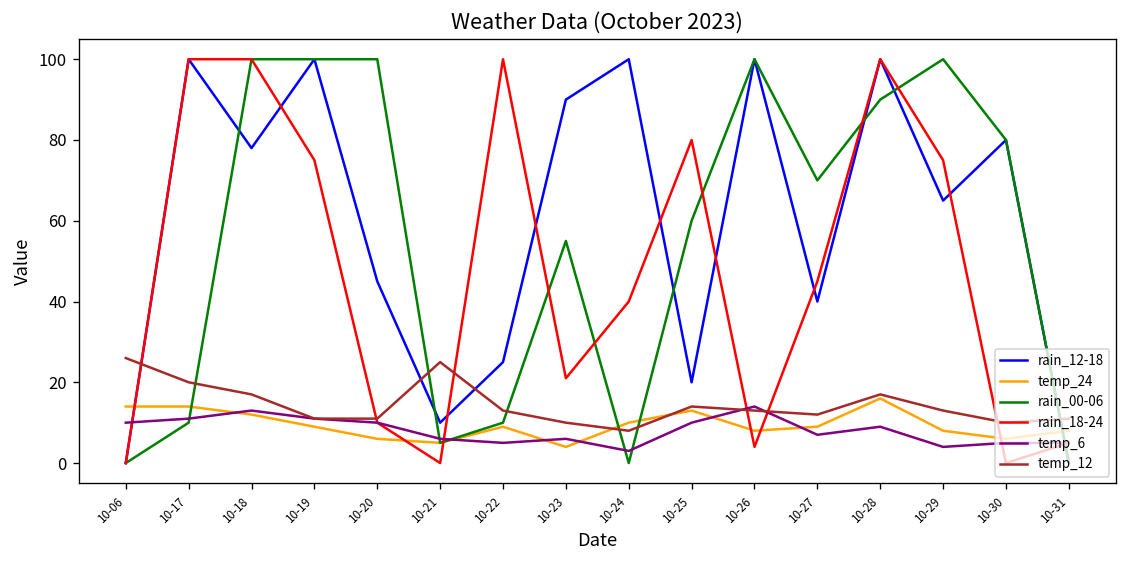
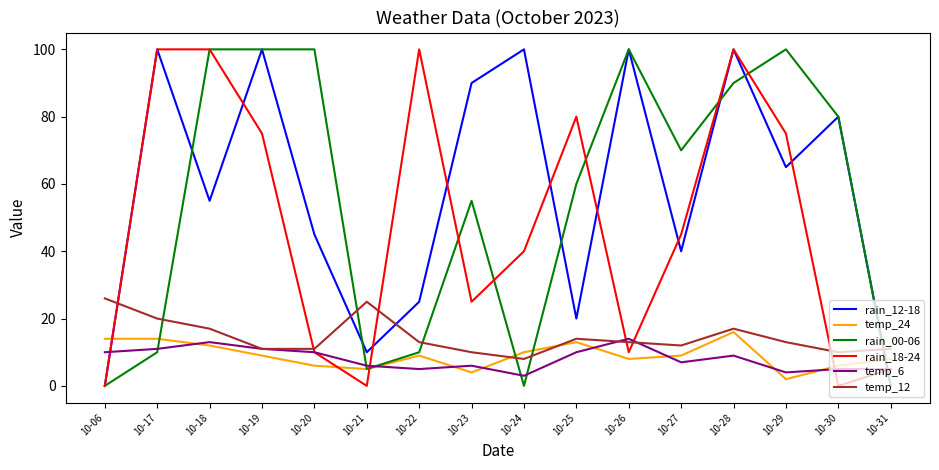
rain_12-18, 10-18: 78 -> 55
rain_18-24, 10-23: 21 -> 25
rain_18-24, 10-26: 4 -> 10
temp_24, 10-29: 8 -> 2
